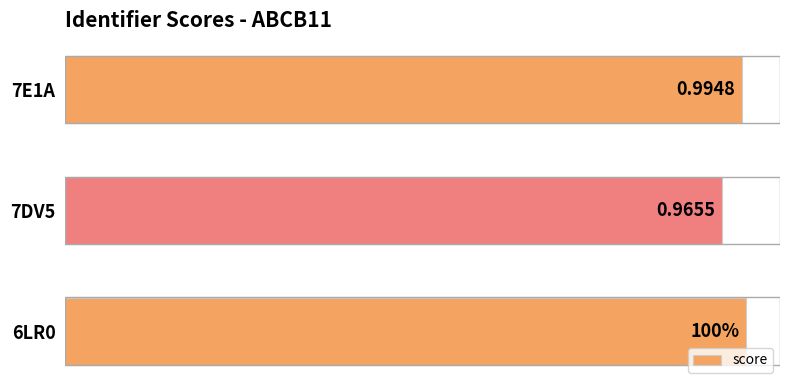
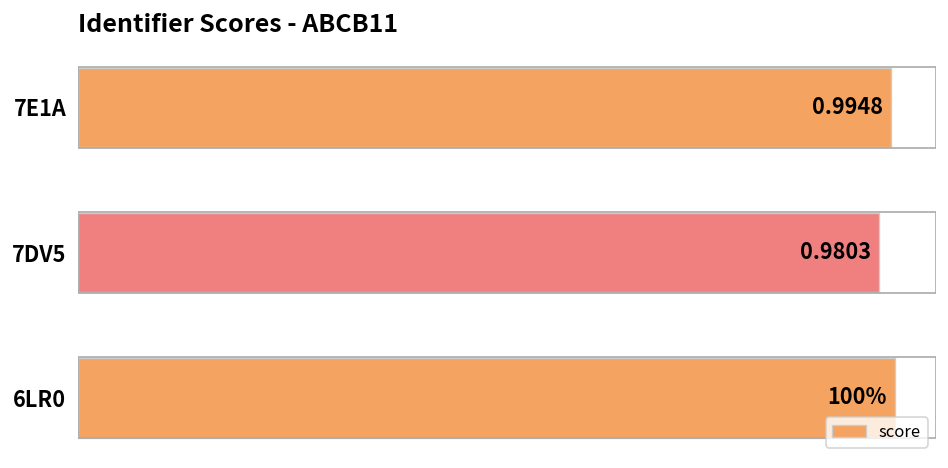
7DV5: 0.9655 -> 0.9803
